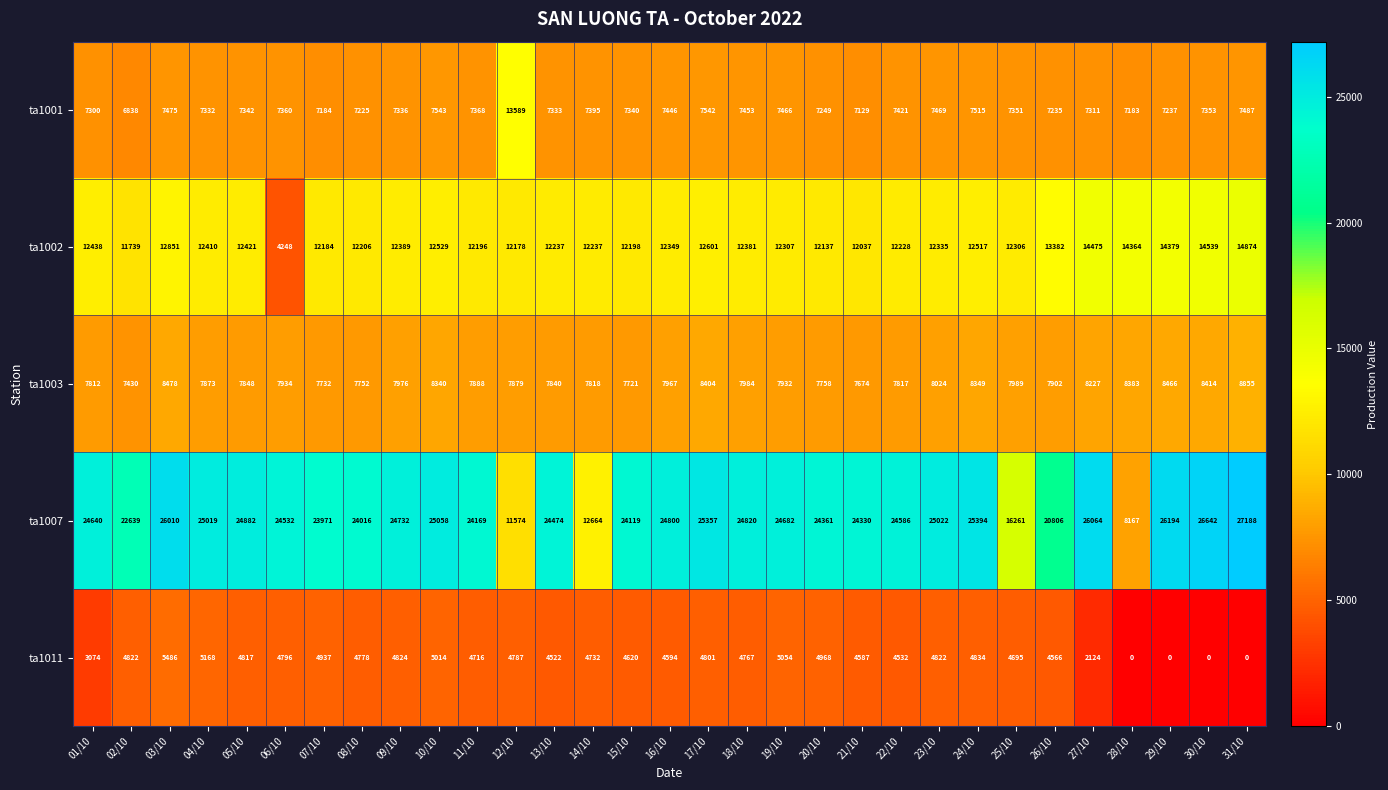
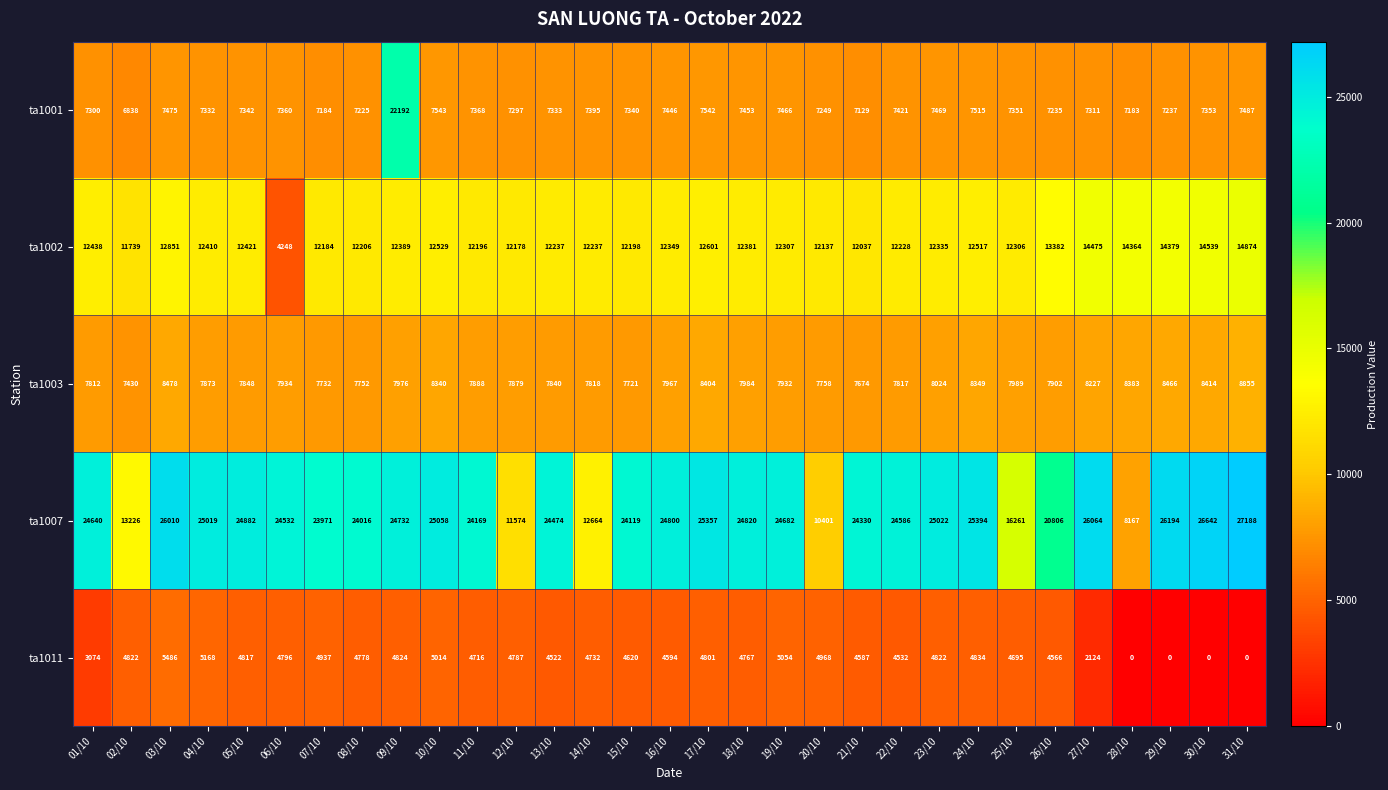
ta1001, 09/10: 7336 -> 22192
ta1001, 12/10: 13589 -> 7297
ta1007, 02/10: 22639 -> 13226
ta1007, 20/10: 24361 -> 10401
